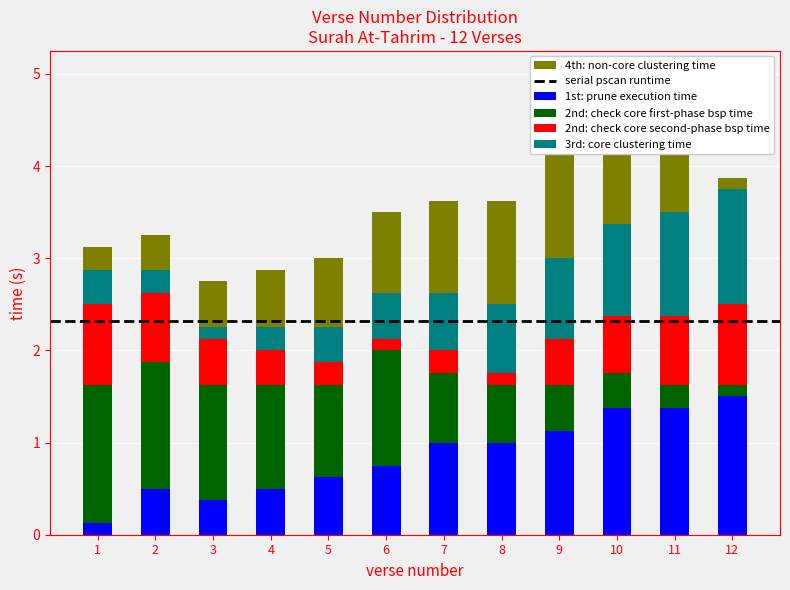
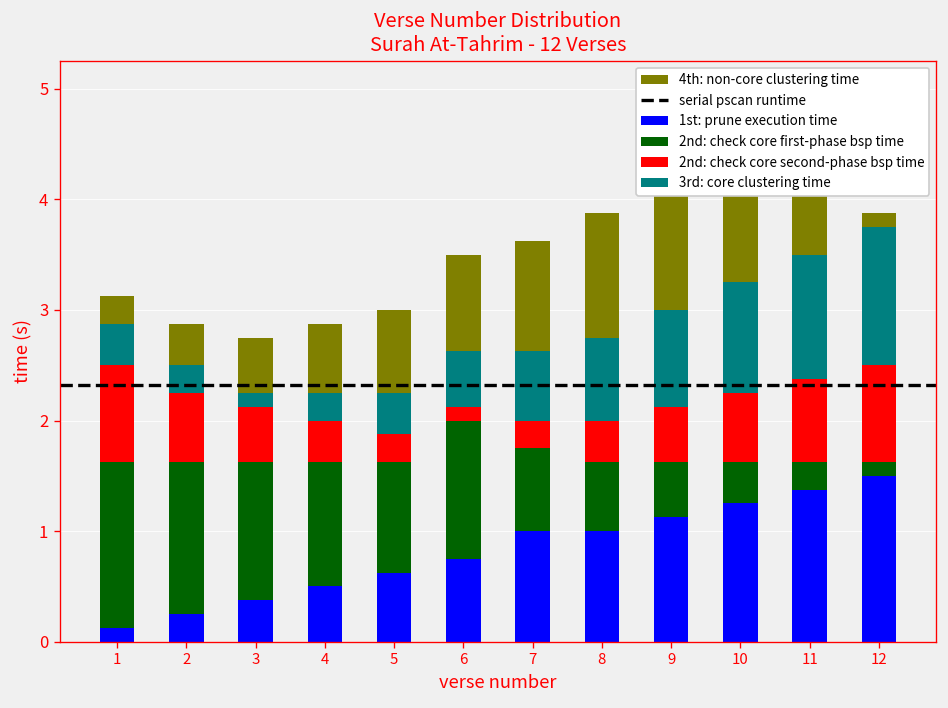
1st: prune execution time, 2: 0.5 -> 0.3
2nd: check core second-phase bsp time, 2: 0.8 -> 0.6
2nd: check core second-phase bsp time, 8: 0.1 -> 0.4
1st: prune execution time, 10: 1.4 -> 1.3
